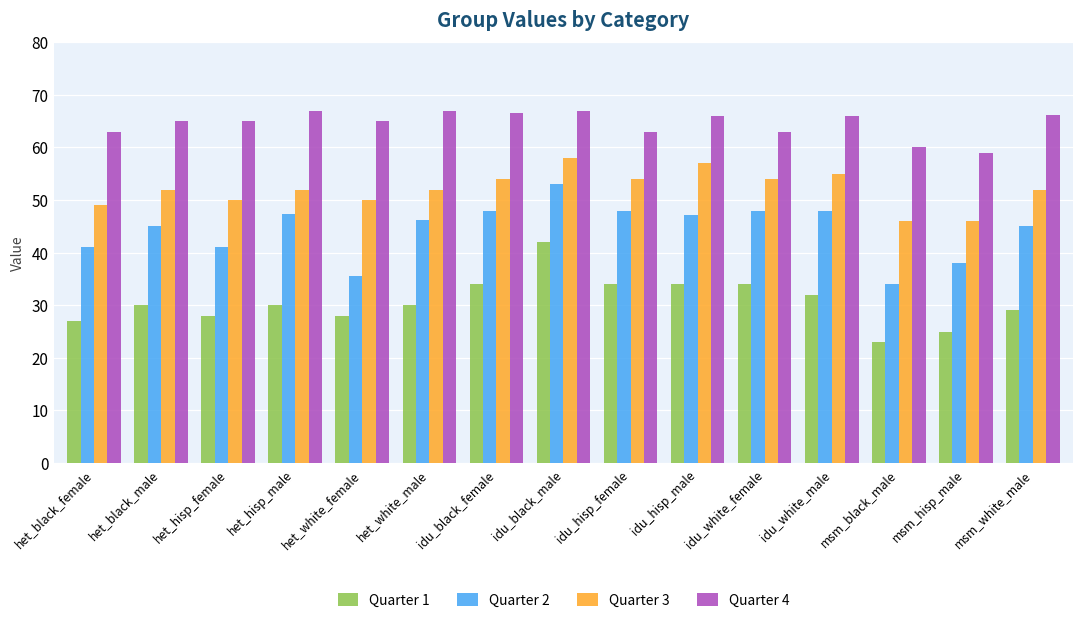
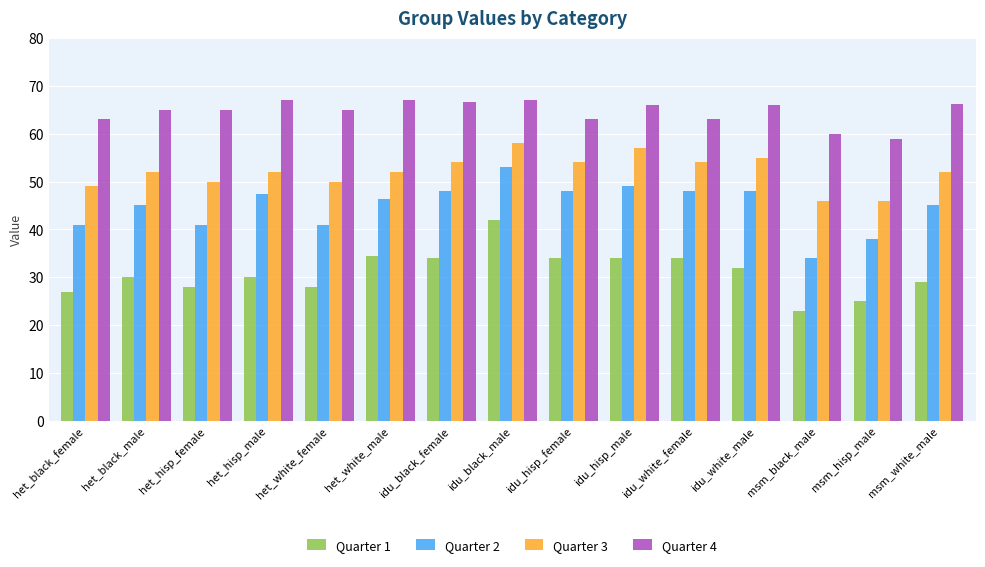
Quarter 2, het_white_female: 36 -> 41
Quarter 1, het_white_male: 30 -> 34
Quarter 2, idu_hisp_male: 47 -> 49
